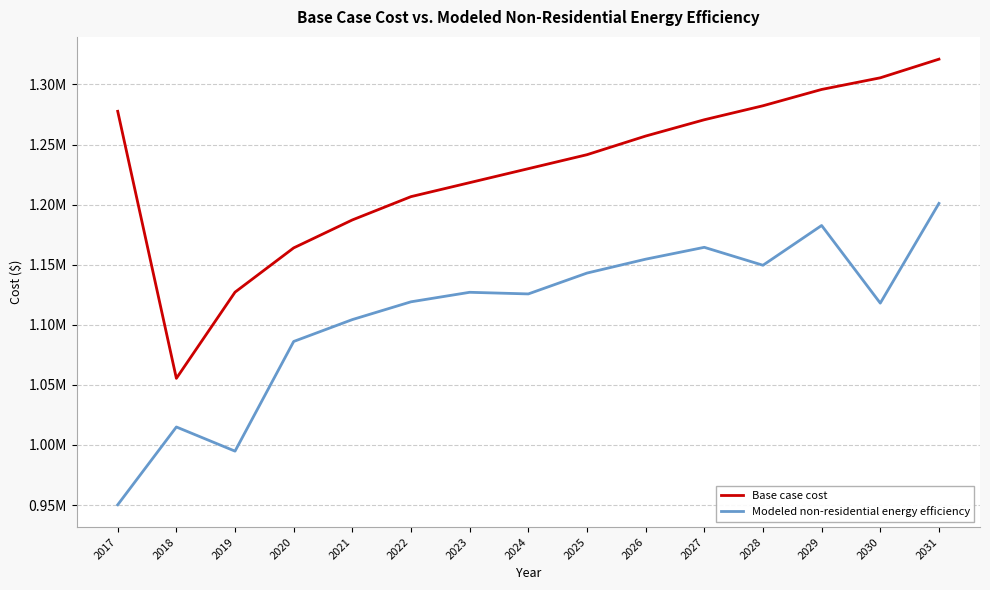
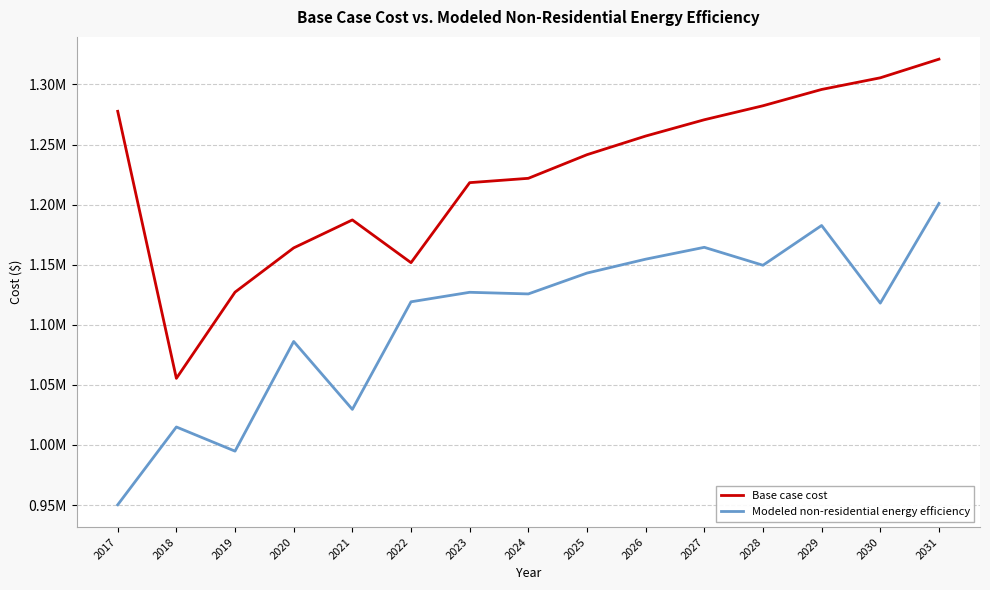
Modeled non-residential energy efficiency, 2021: 1104000 -> 1030000
Base case cost, 2022: 1207000 -> 1152000
Base case cost, 2024: 1230000 -> 1222000
